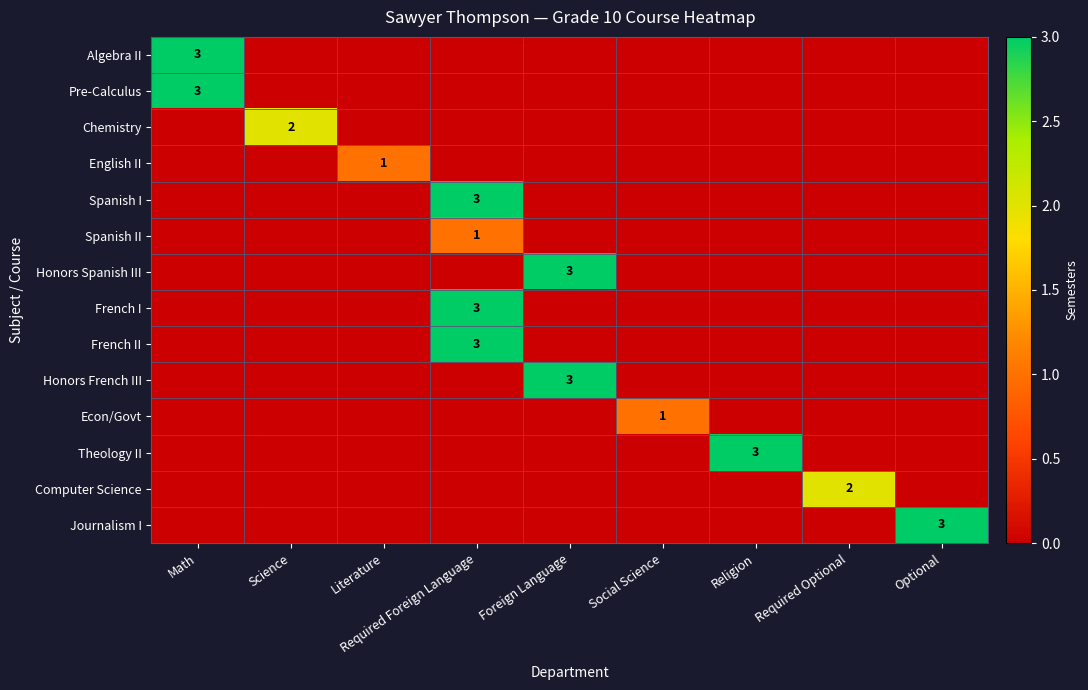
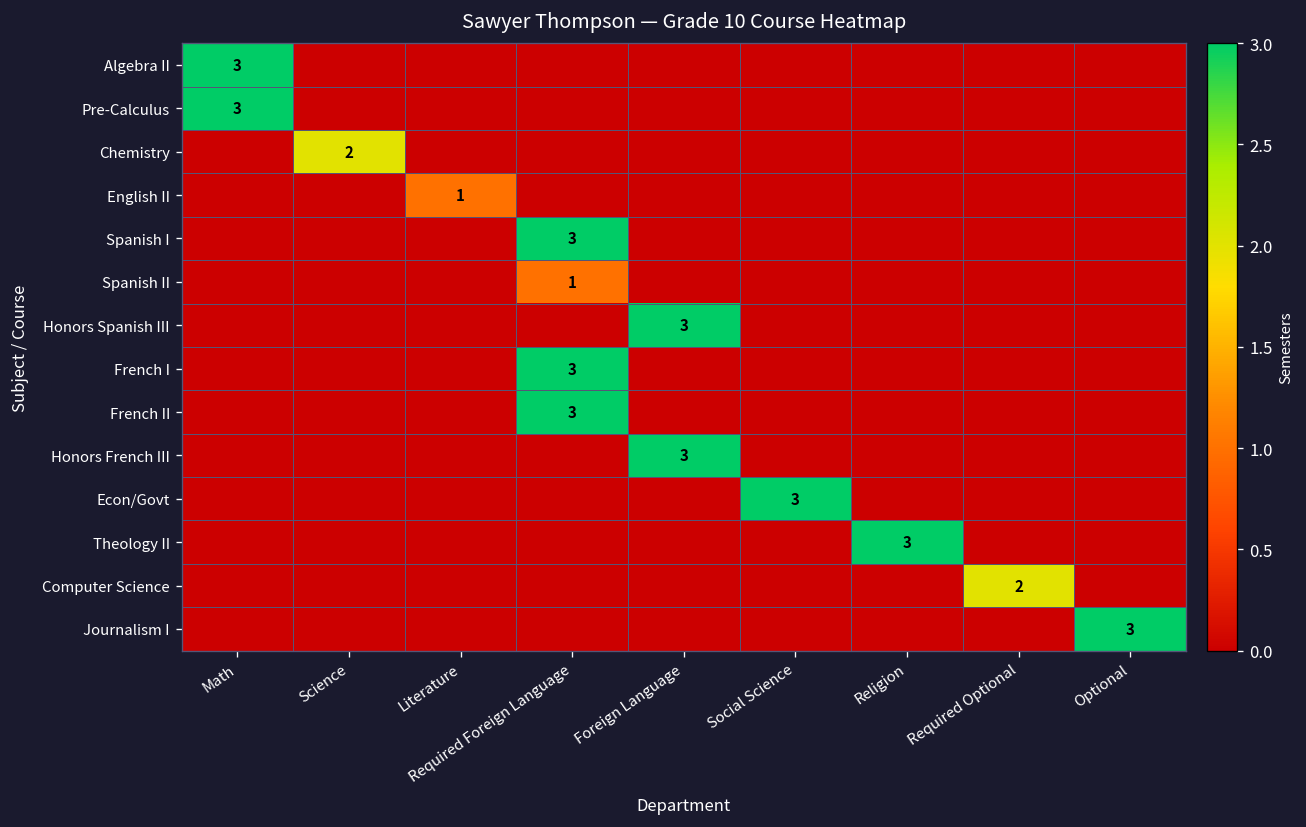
Econ/Govt, Social Science: 1 -> 3
